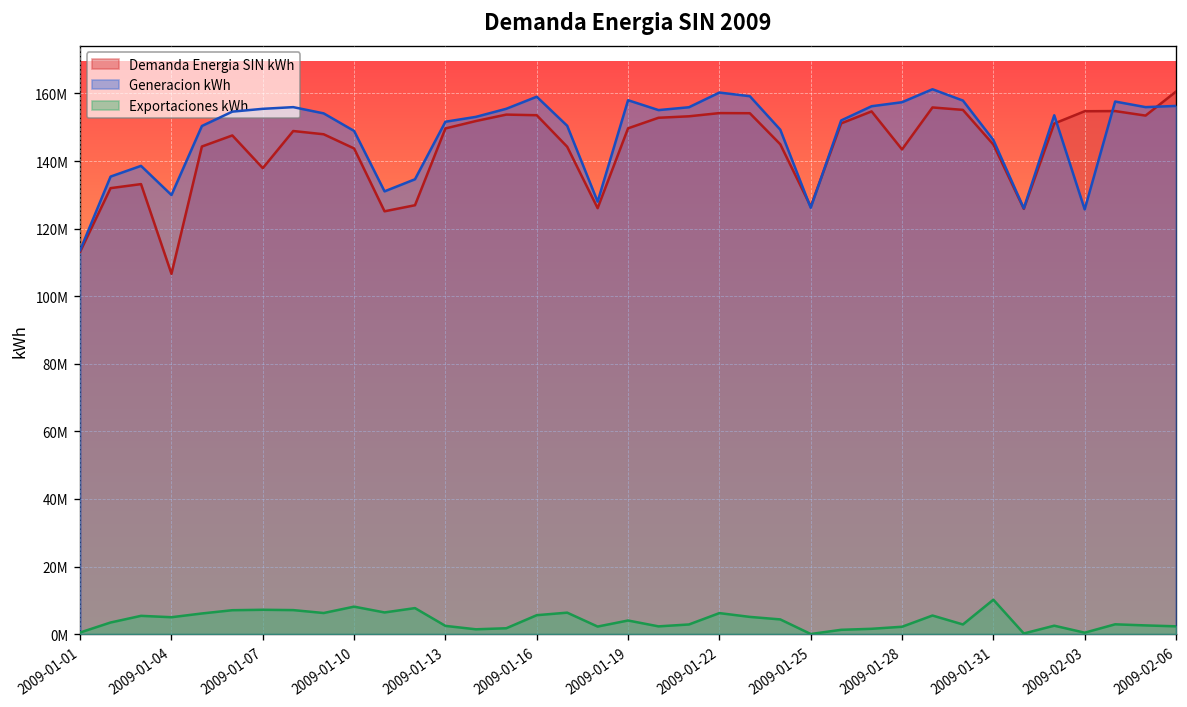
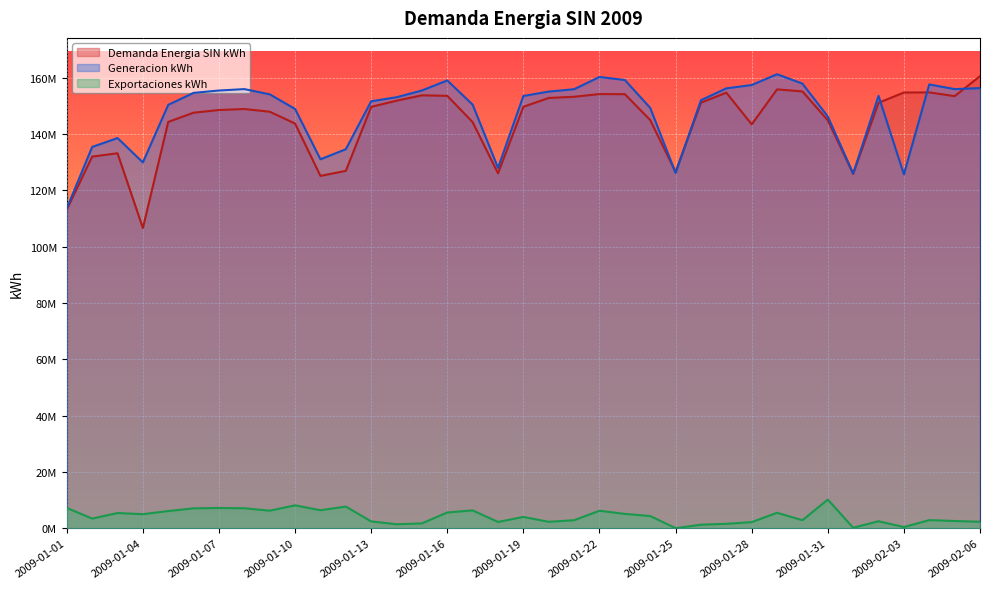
Exportaciones kWh, 2009-01-01: 0 -> 7000000
Demanda Energia SIN kWh, 2009-01-07: 138000000 -> 149000000
Generacion kWh, 2009-01-19: 158000000 -> 154000000
